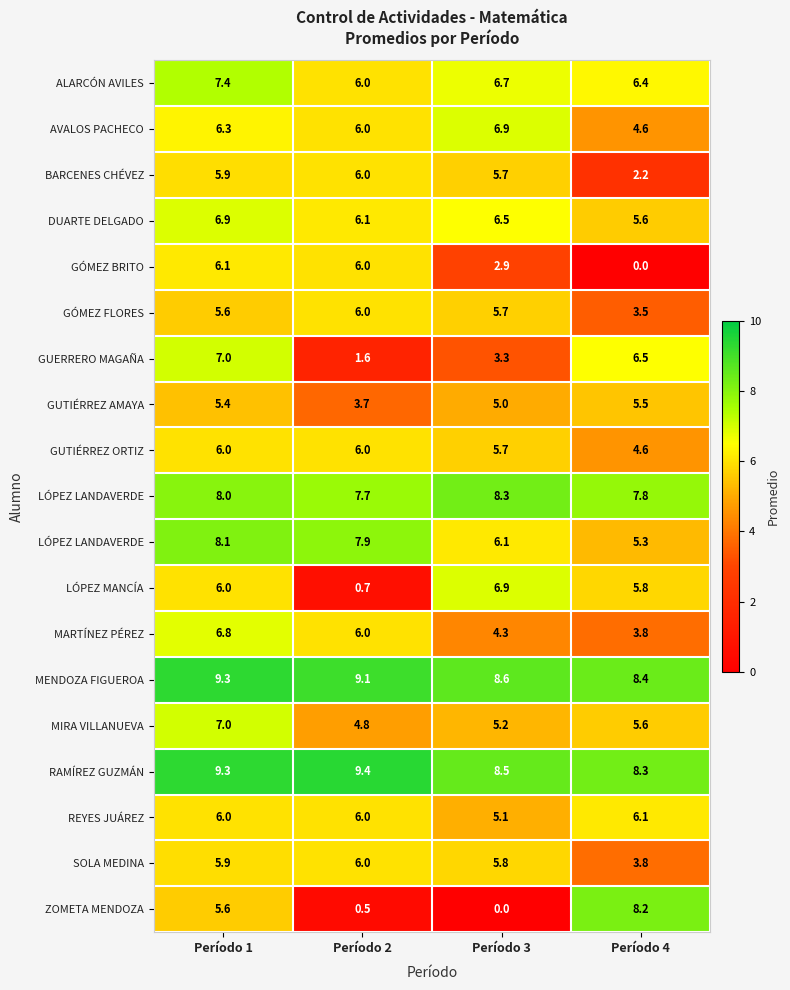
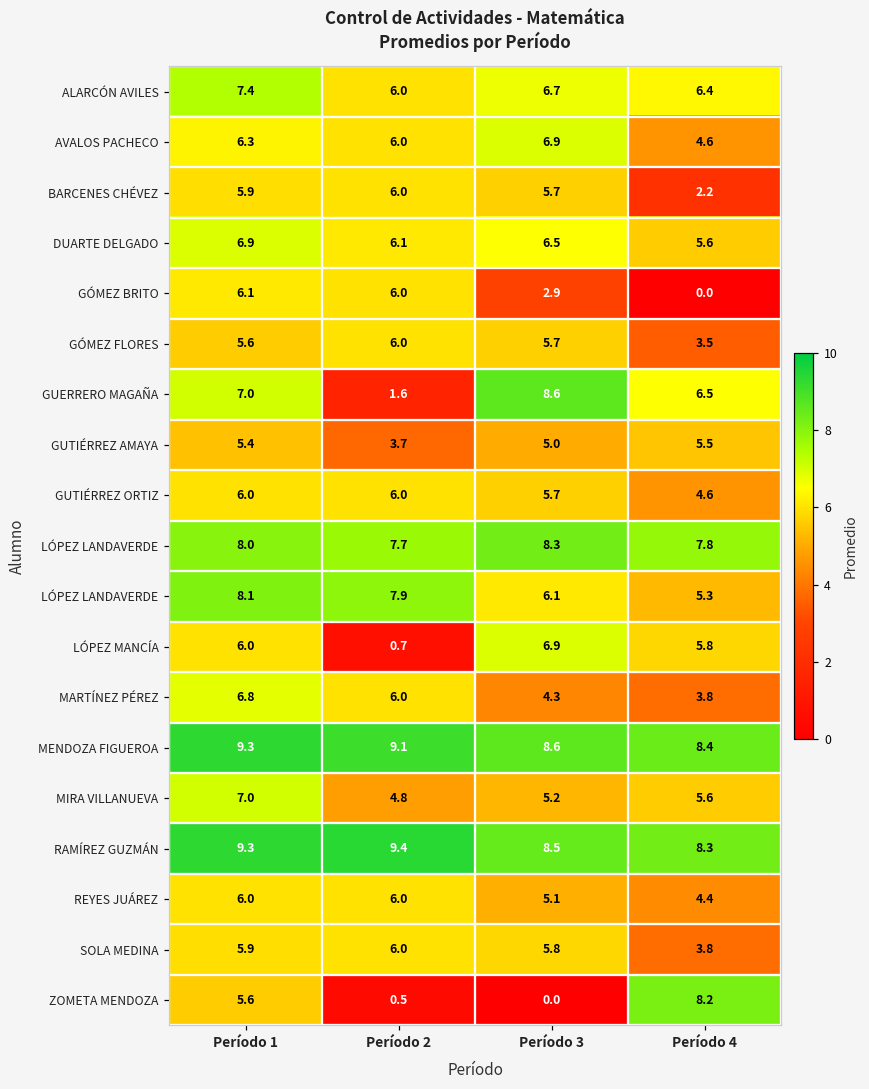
GUERRERO MAGAÑA, Período 3: 3.3 -> 8.6
REYES JUÁREZ, Período 4: 6.1 -> 4.4
